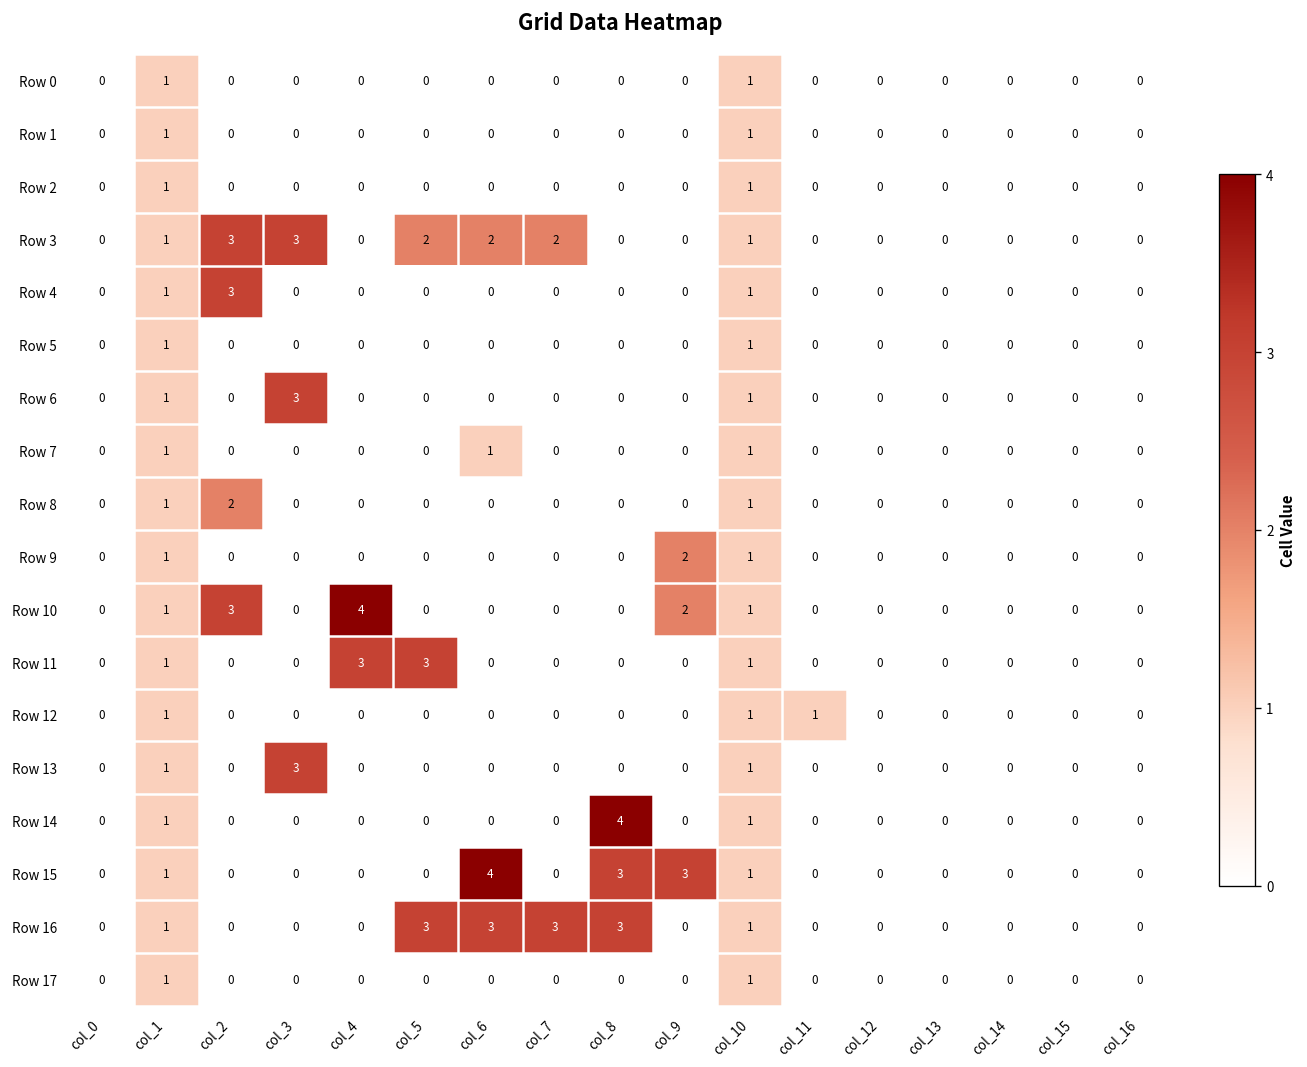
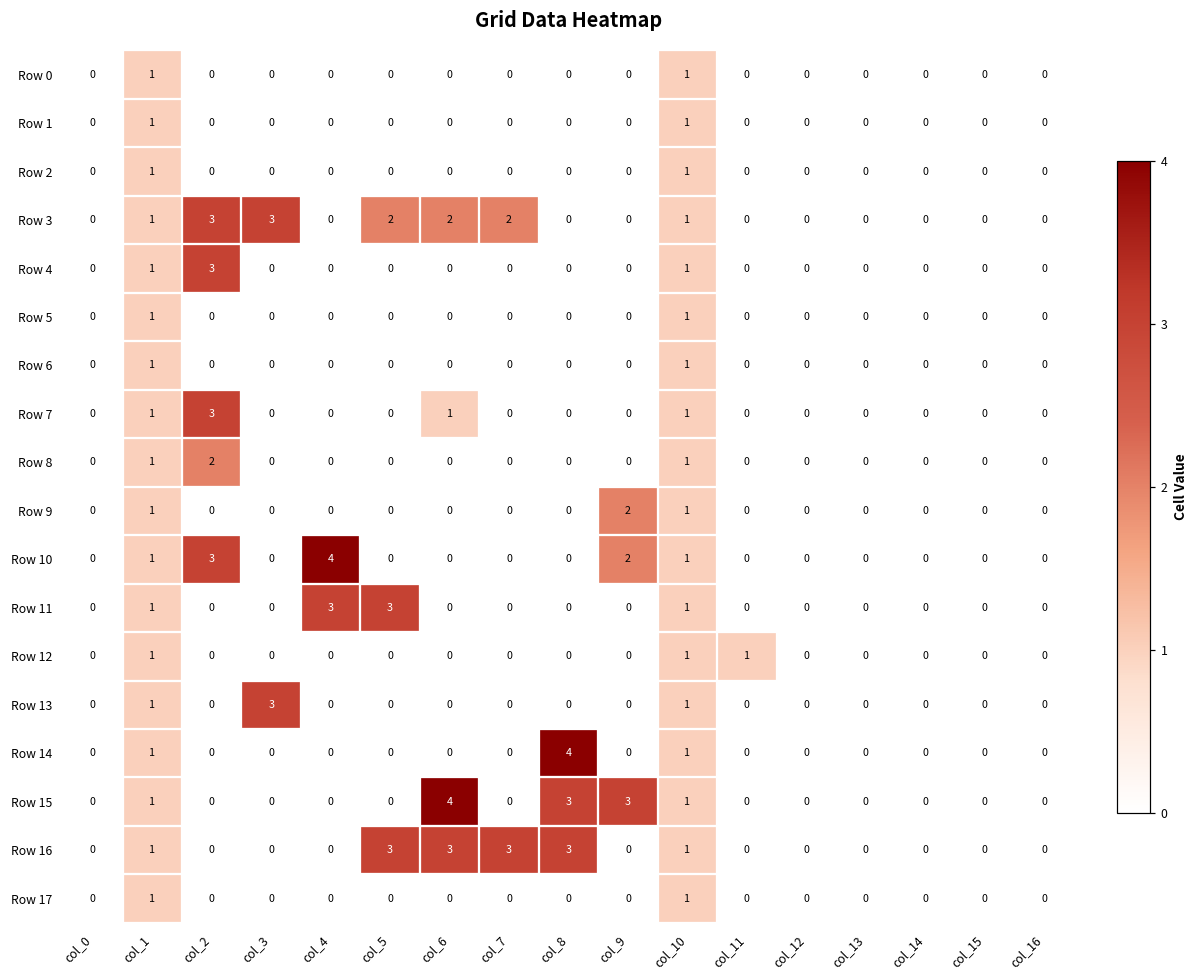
Row 6, col_3: 3 -> 0
Row 7, col_2: 0 -> 3
